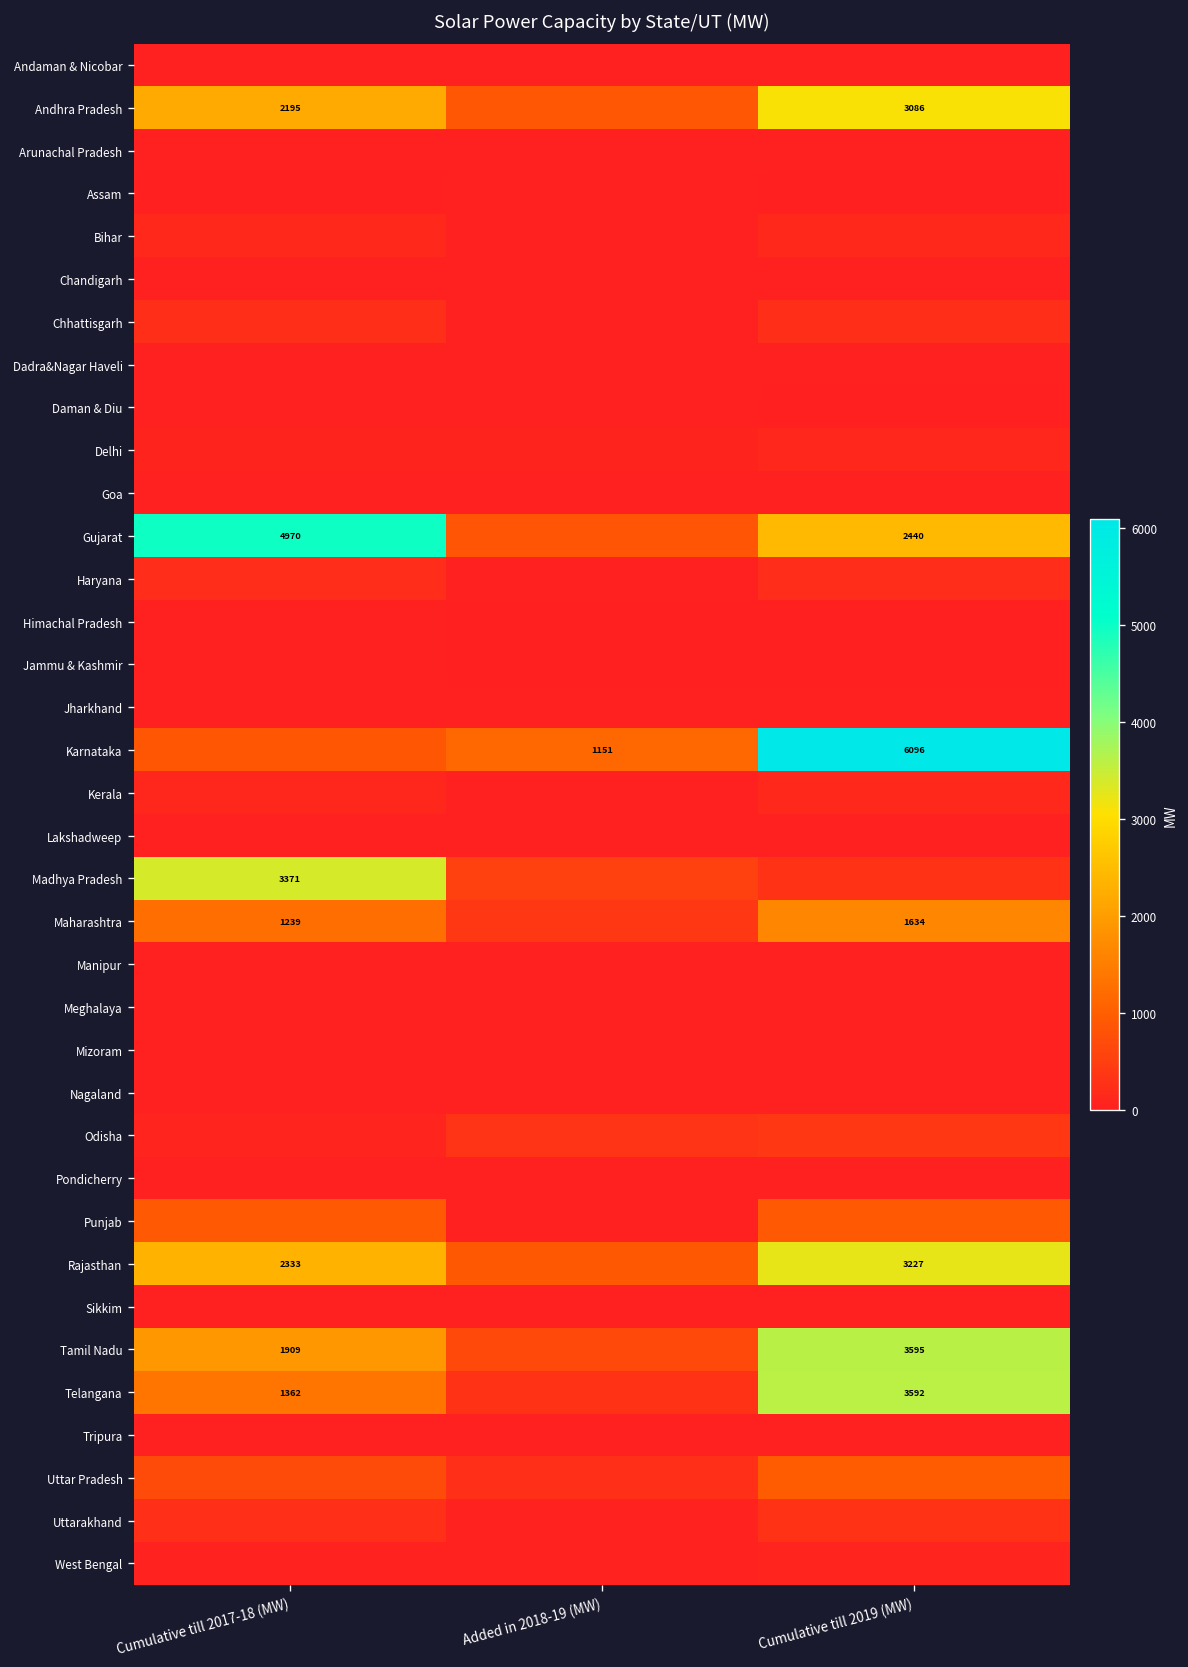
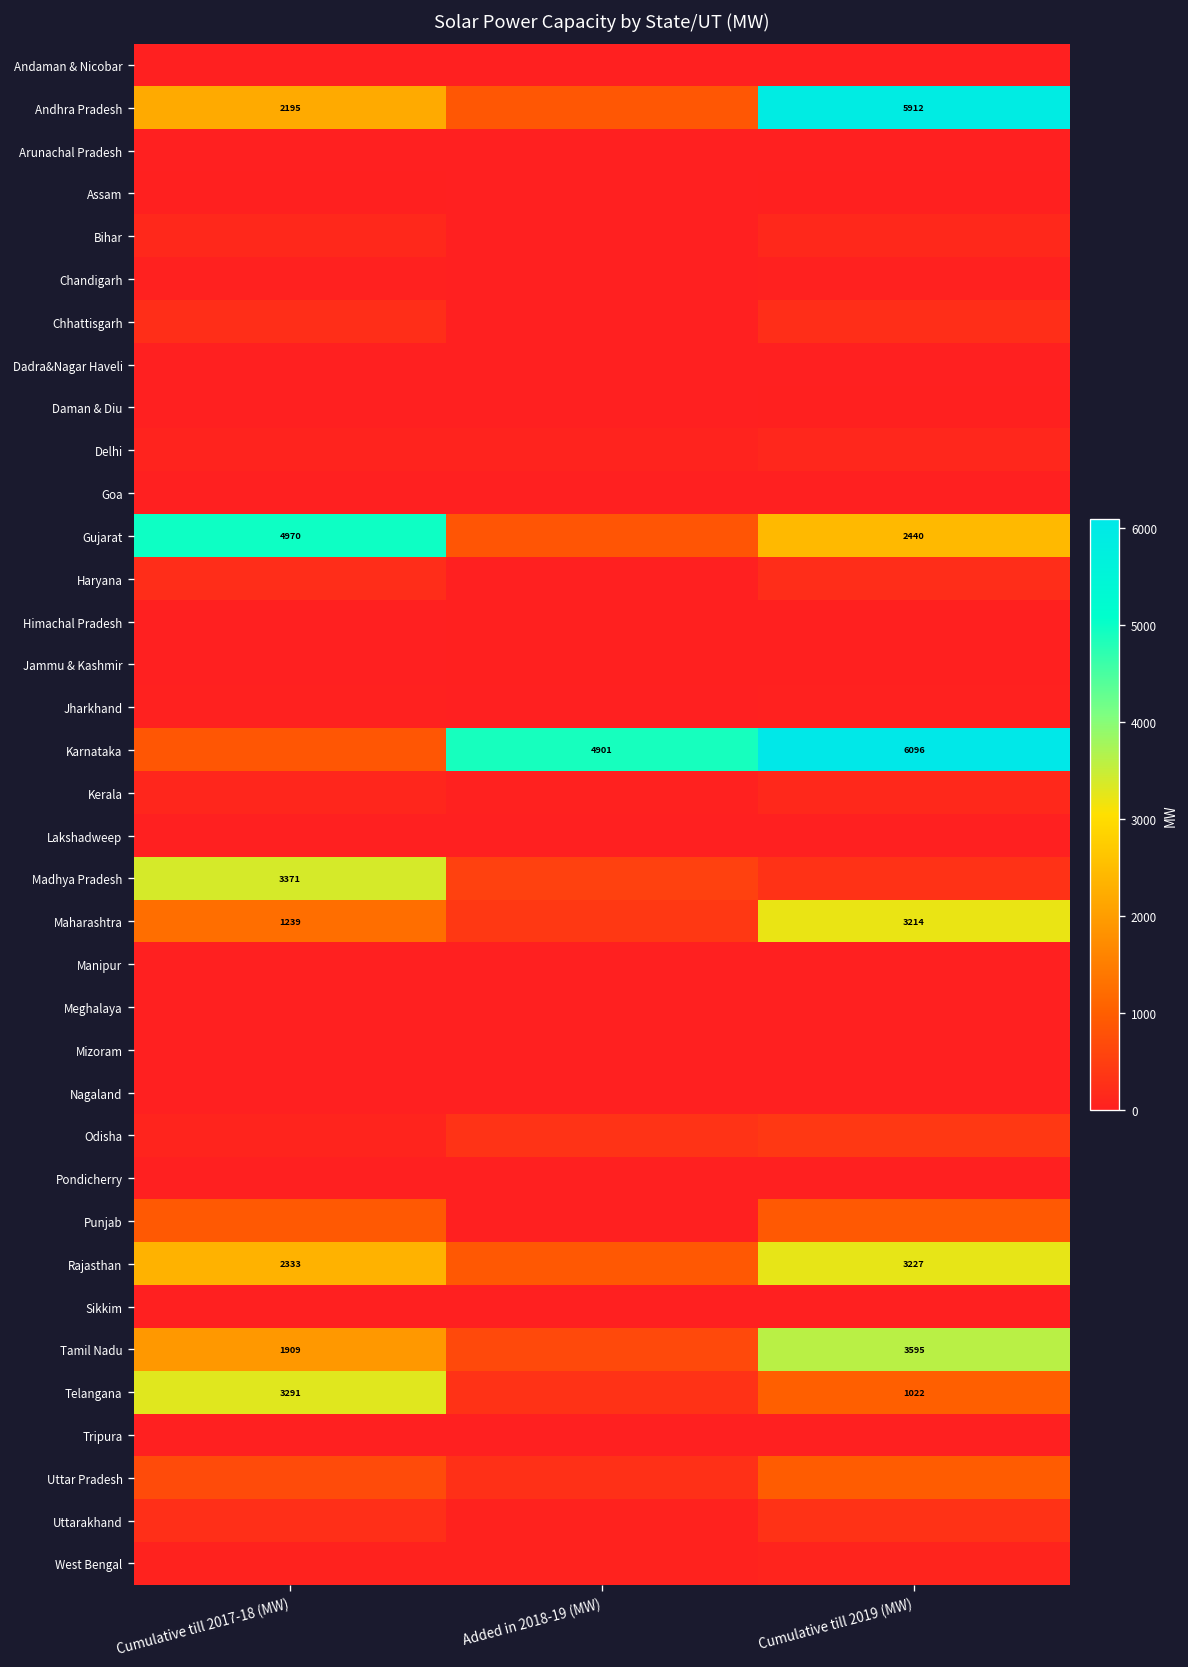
Andhra Pradesh, Cumulative till 2019 (MW): 3086 -> 5912
Karnataka, Added in 2018-19 (MW): 1151 -> 4901
Maharashtra, Cumulative till 2019 (MW): 1634 -> 3214
Telangana, Cumulative till 2017-18 (MW): 1362 -> 3291
Telangana, Cumulative till 2019 (MW): 3592 -> 1022
